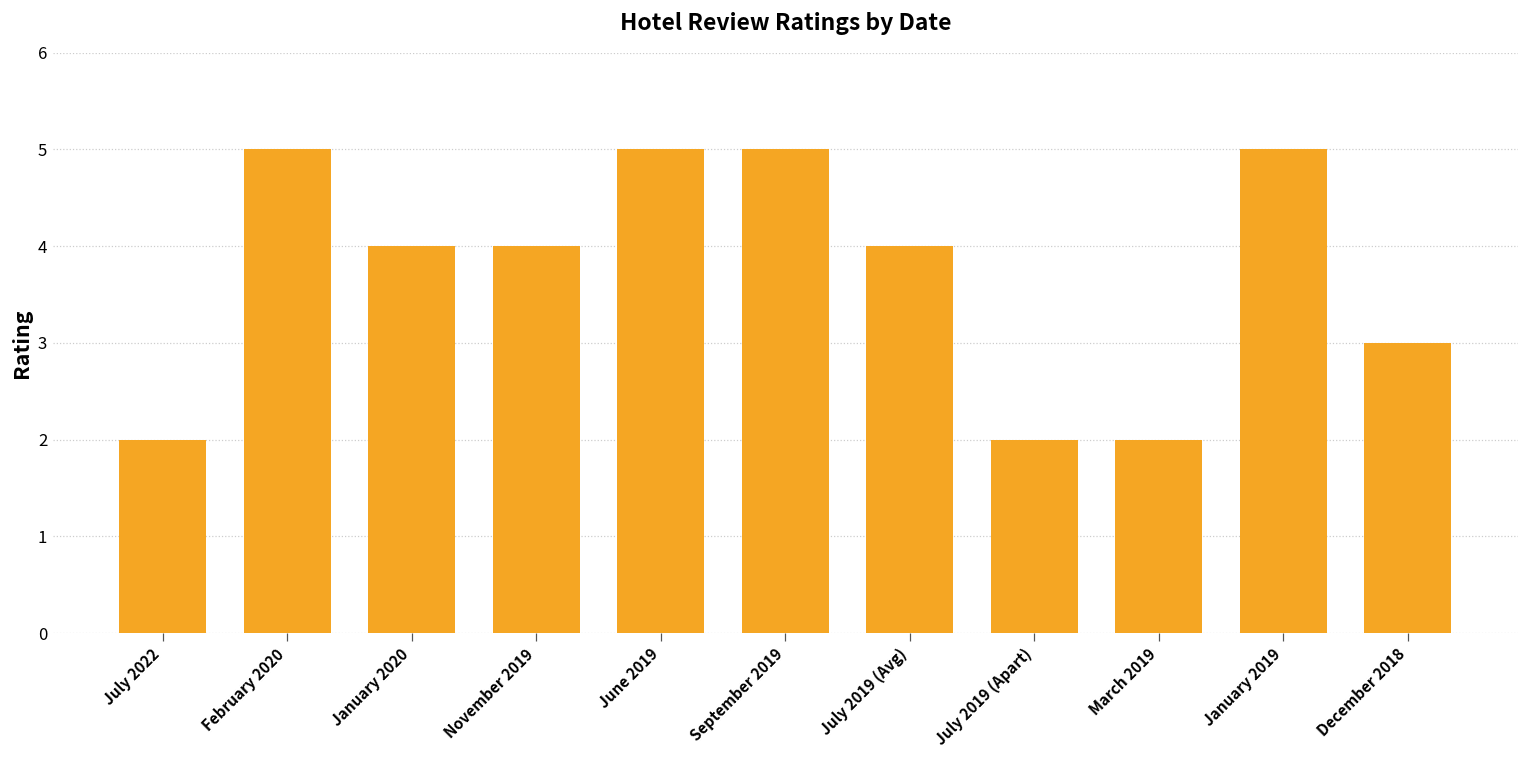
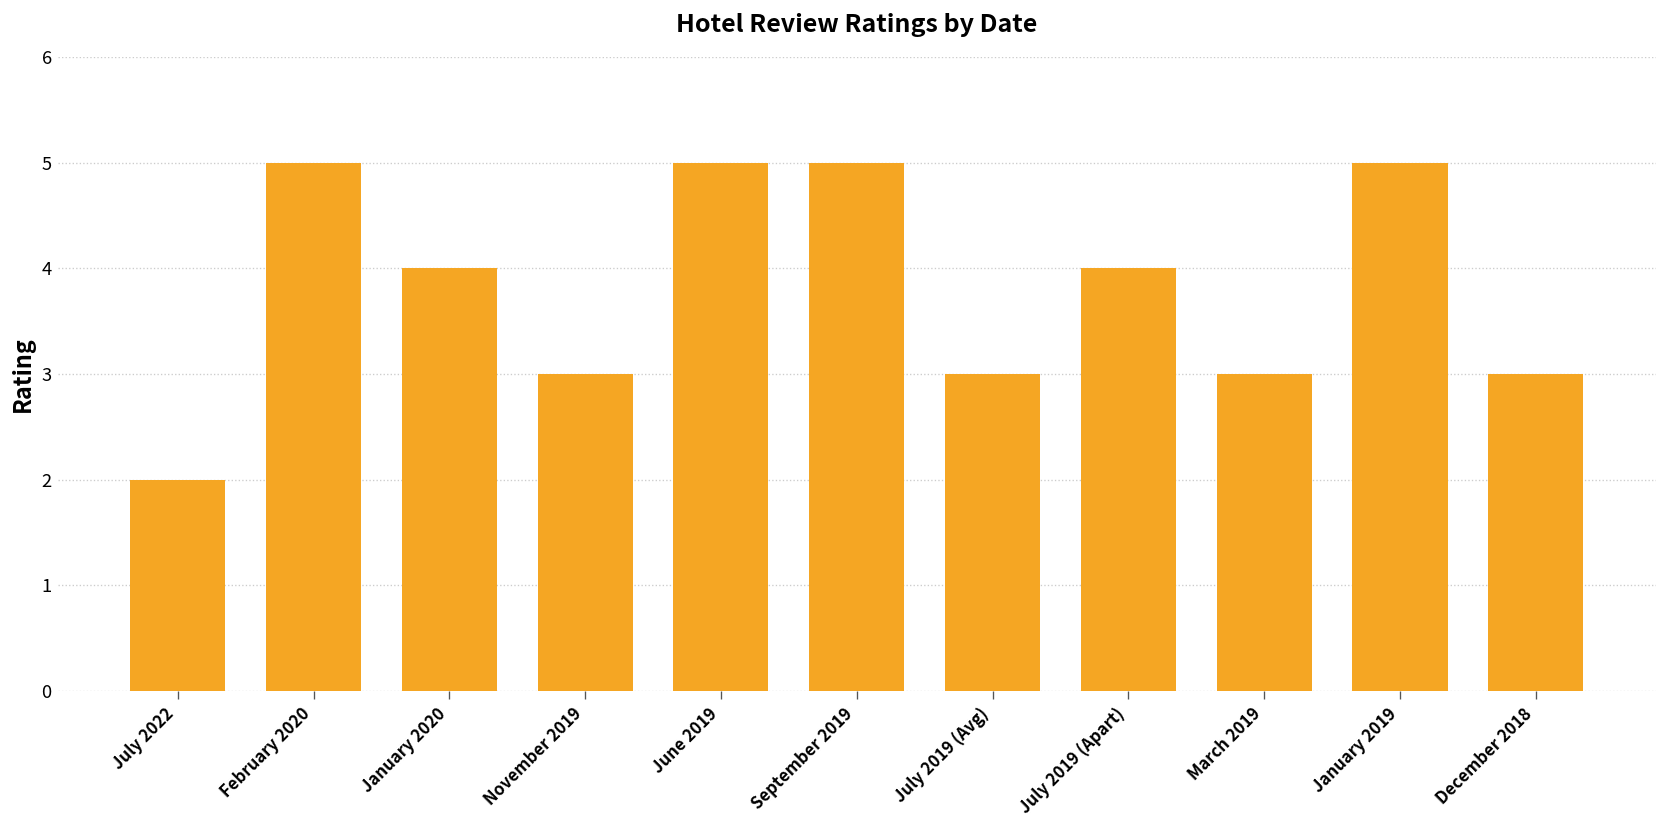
November 2019: 4 -> 3
July 2019 (Avg): 4 -> 3
July 2019 (Apart): 2 -> 4
March 2019: 2 -> 3
